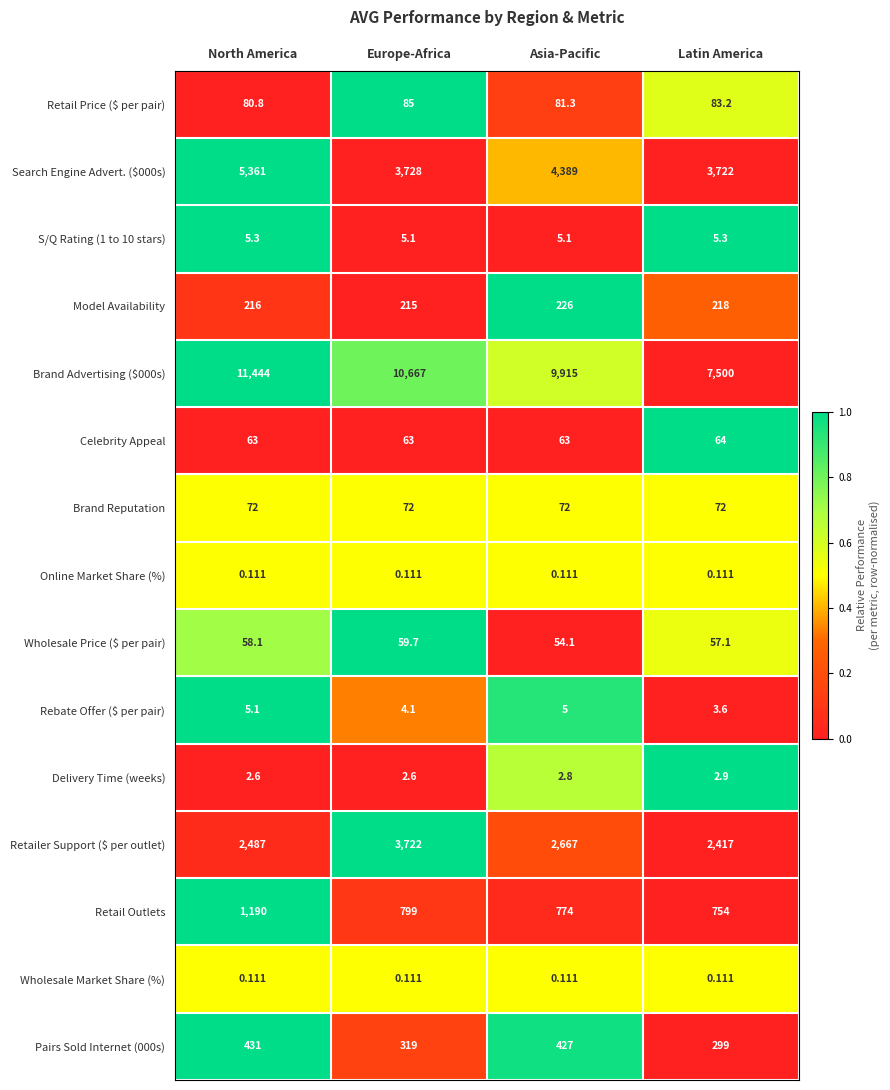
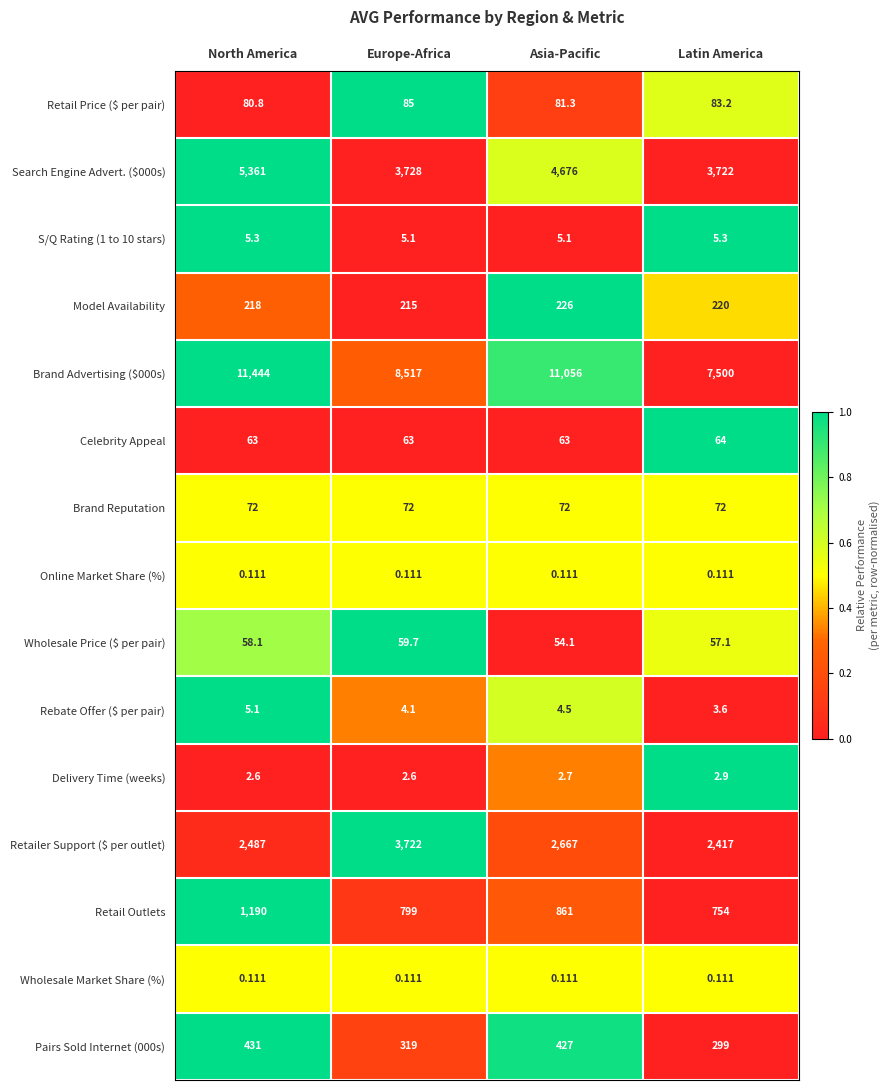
Search Engine Advert. ($000s), Asia-Pacific: 4,389 -> 4,676
Model Availability, North America: 216 -> 218
Model Availability, Latin America: 218 -> 220
Brand Advertising ($000s), Europe-Africa: 10,667 -> 8,517
Brand Advertising ($000s), Asia-Pacific: 9,915 -> 11,056
Rebate Offer ($ per pair), Asia-Pacific: 5 -> 4.5
Delivery Time (weeks), Asia-Pacific: 2.8 -> 2.7
Retail Outlets, Asia-Pacific: 774 -> 861
